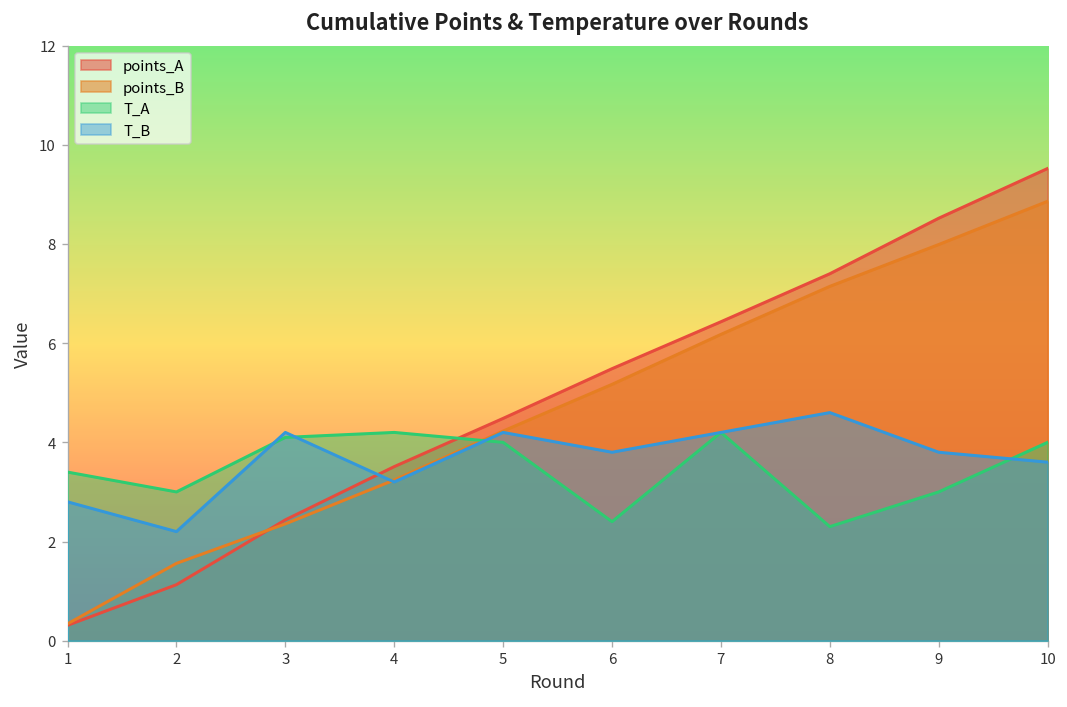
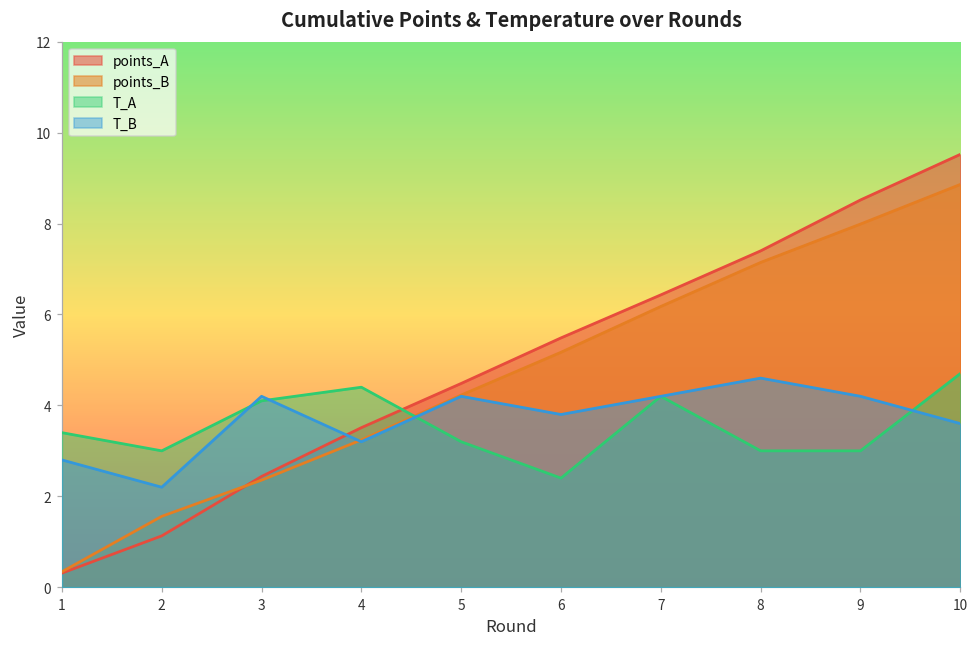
T_A, 4: 4.2 -> 4.4
T_A, 5: 4.0 -> 3.2
T_A, 8: 2.3 -> 3.0
T_B, 9: 3.8 -> 4.2
T_A, 10: 4.0 -> 4.7
